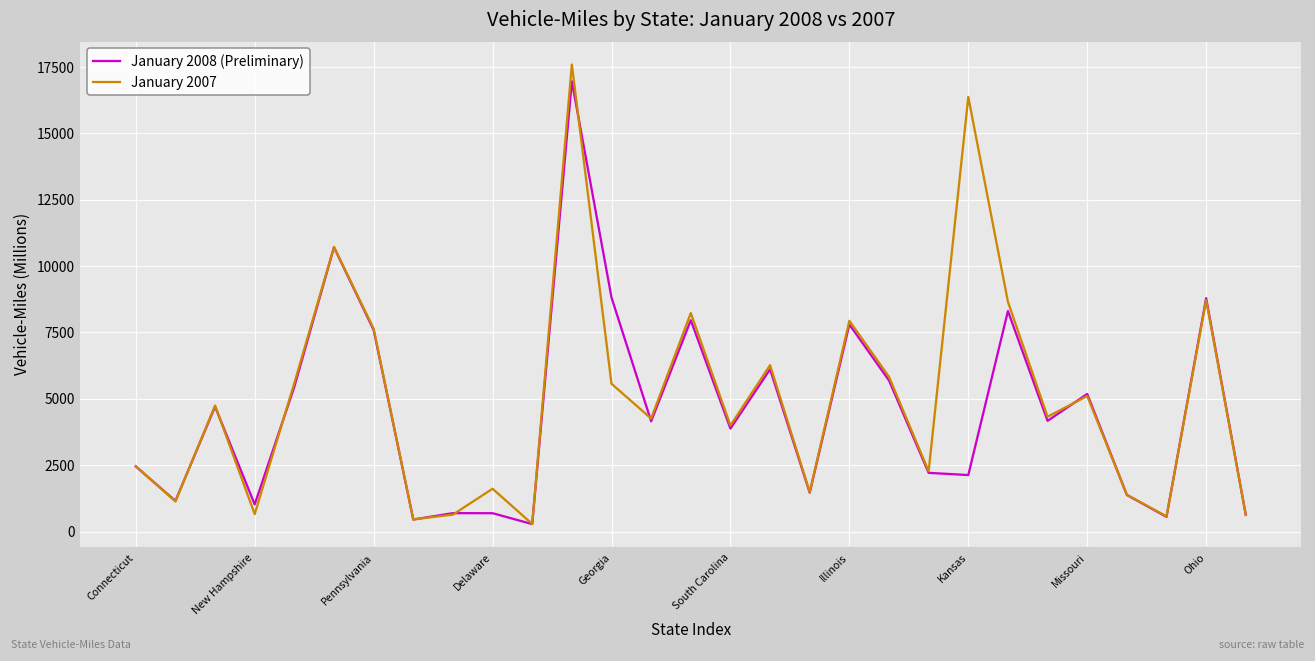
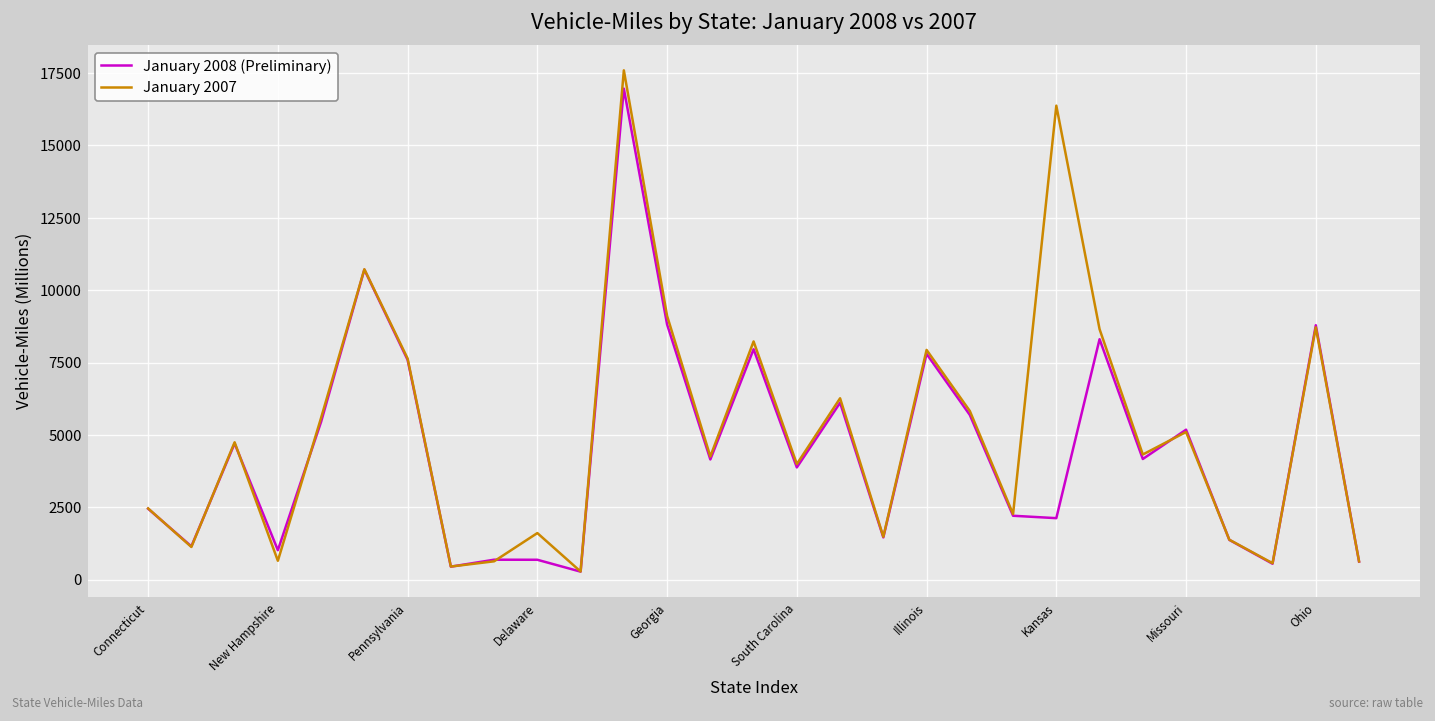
January 2007, Georgia: 5600 -> 9100
